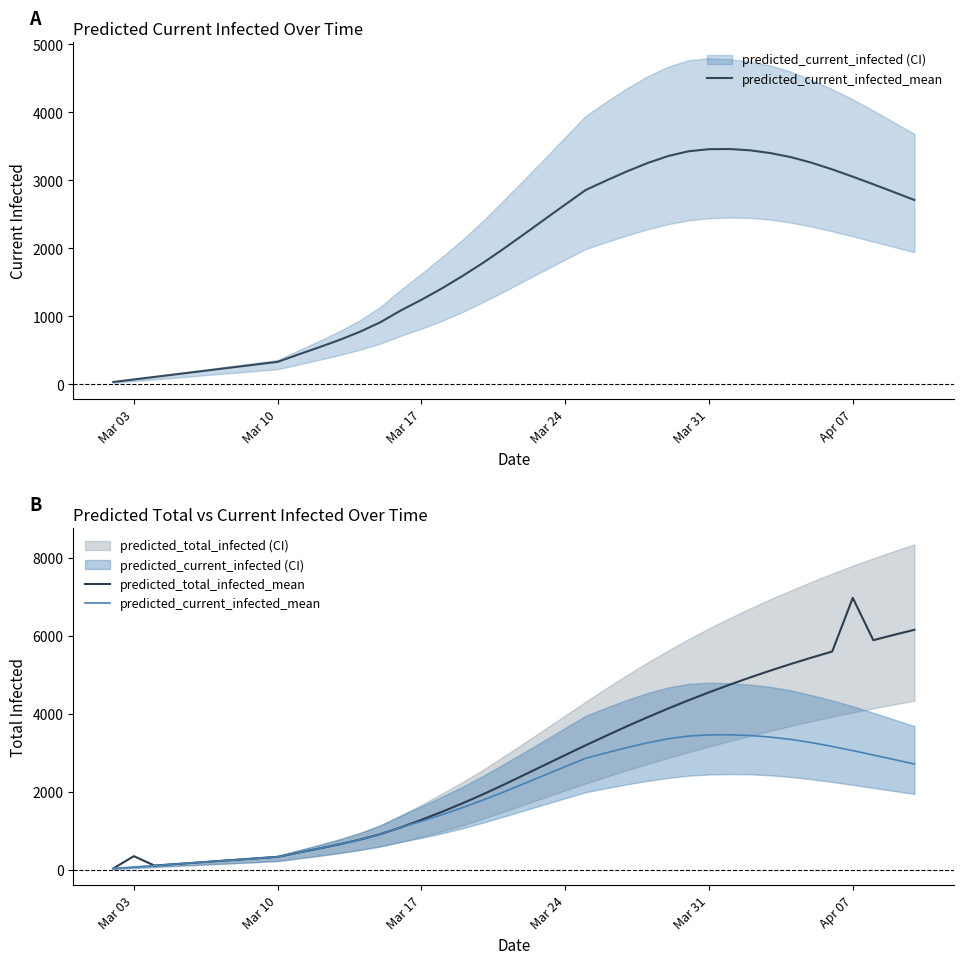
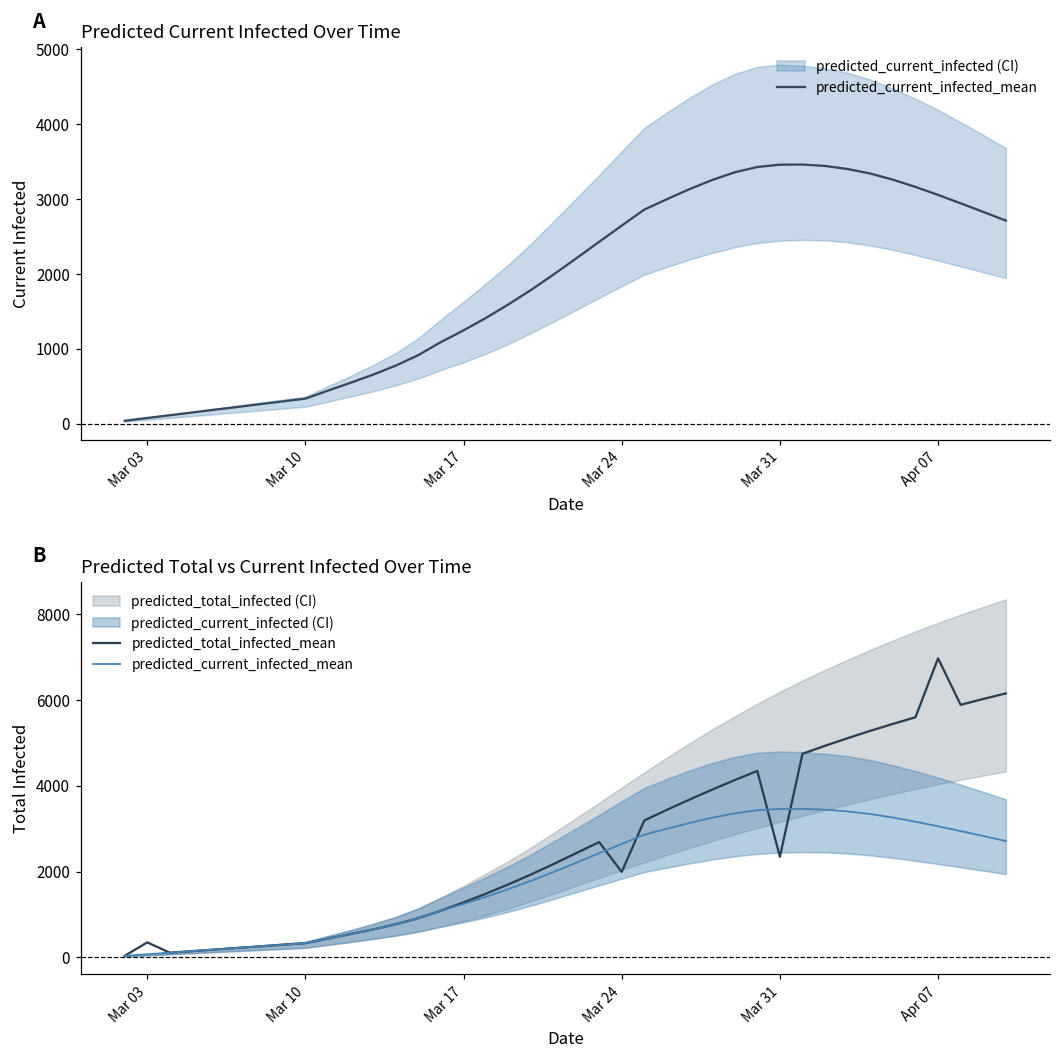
Predicted Total vs Current Infected Over Time, predicted_total_infected_mean, Mar 24: 2900 -> 2000
Predicted Total vs Current Infected Over Time, predicted_total_infected_mean, Mar 31: 4500 -> 2300
